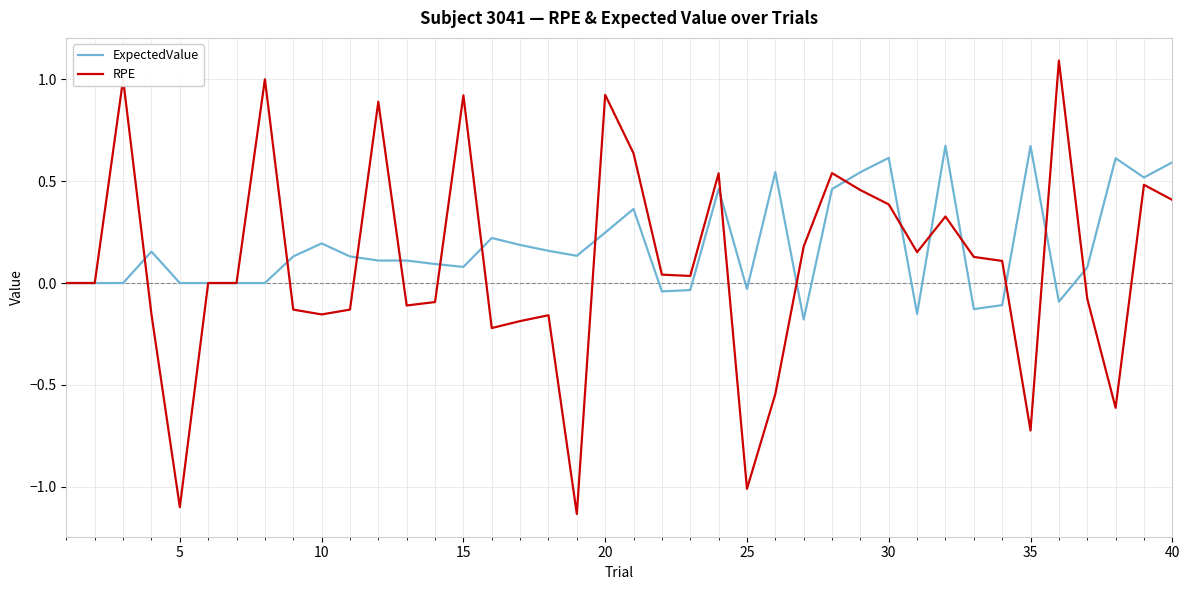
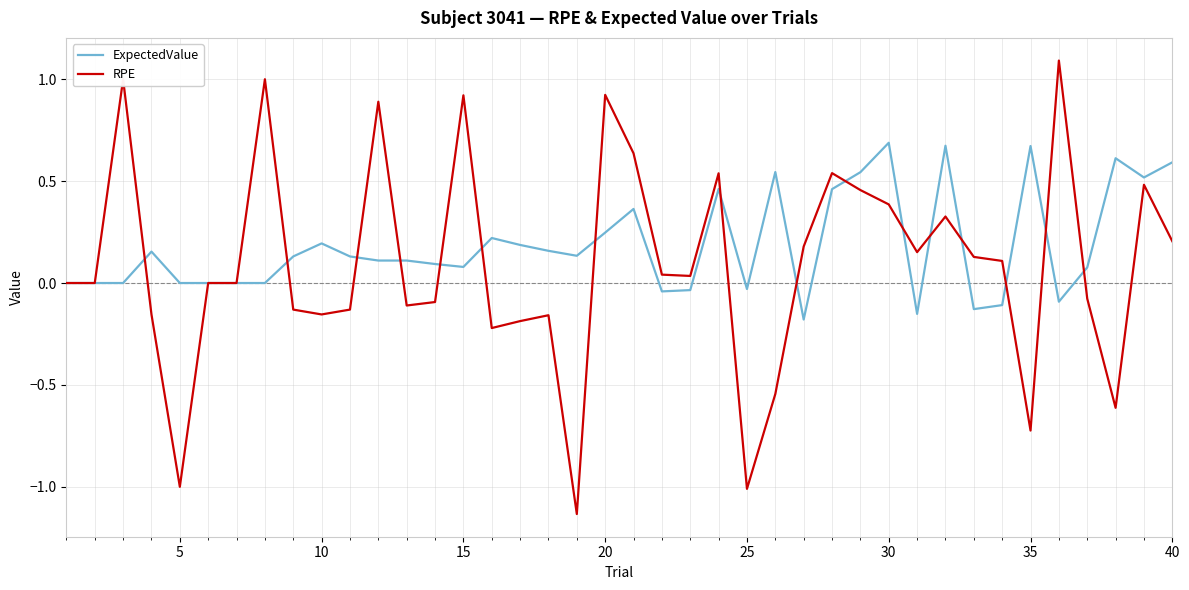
RPE, 5: -1.1 -> -1.0
ExpectedValue, 30: 0.61 -> 0.69
RPE, 40: 0.41 -> 0.21
